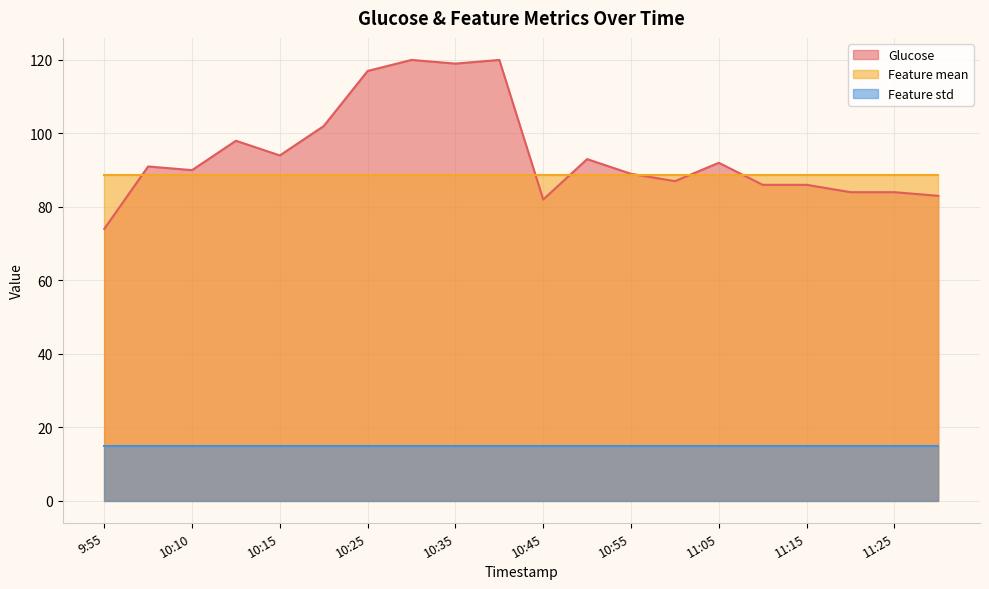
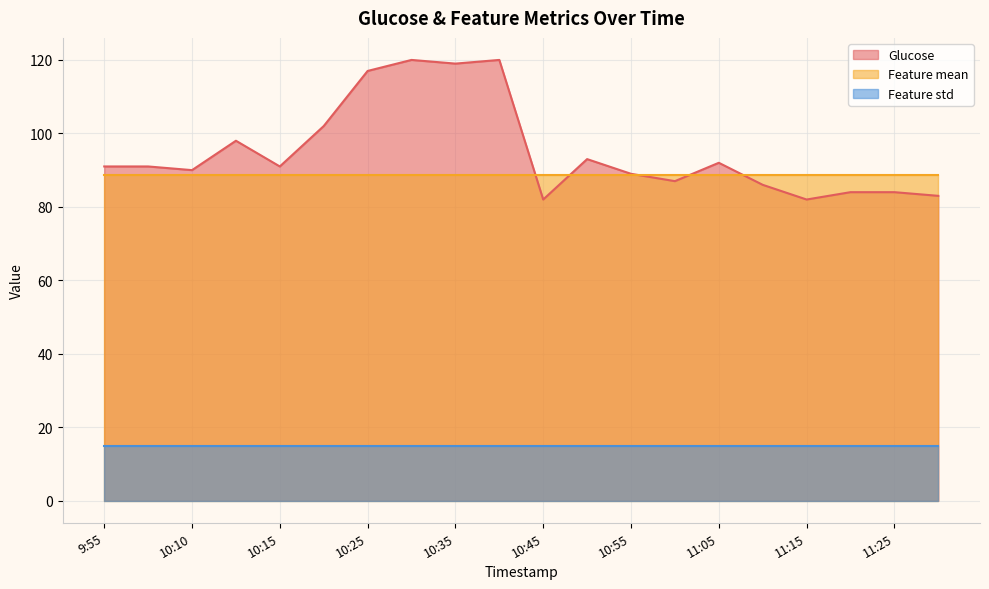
Glucose, 9:55: 74 -> 91
Glucose, 10:15: 94 -> 91
Glucose, 11:15: 86 -> 82
